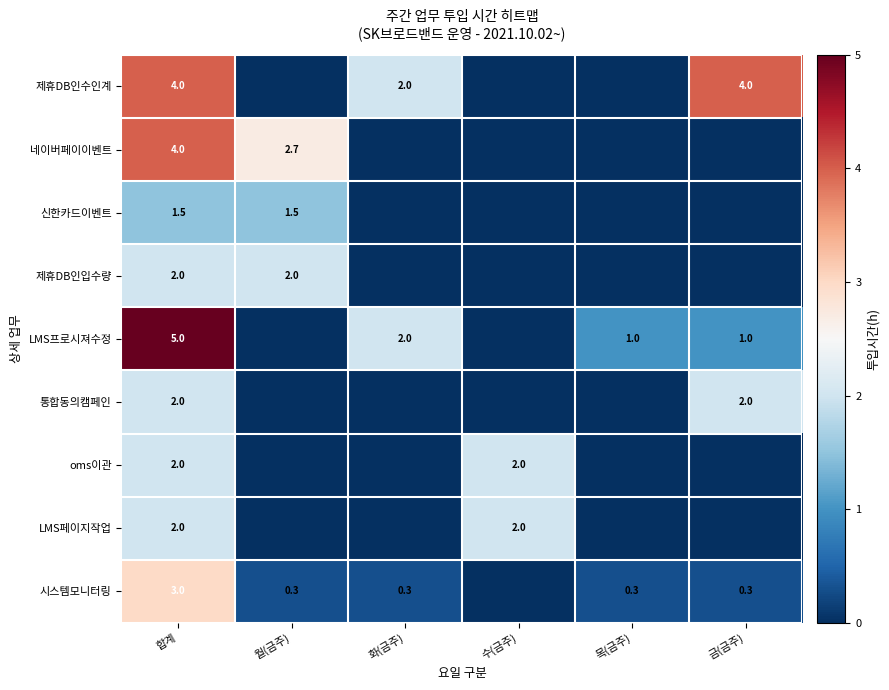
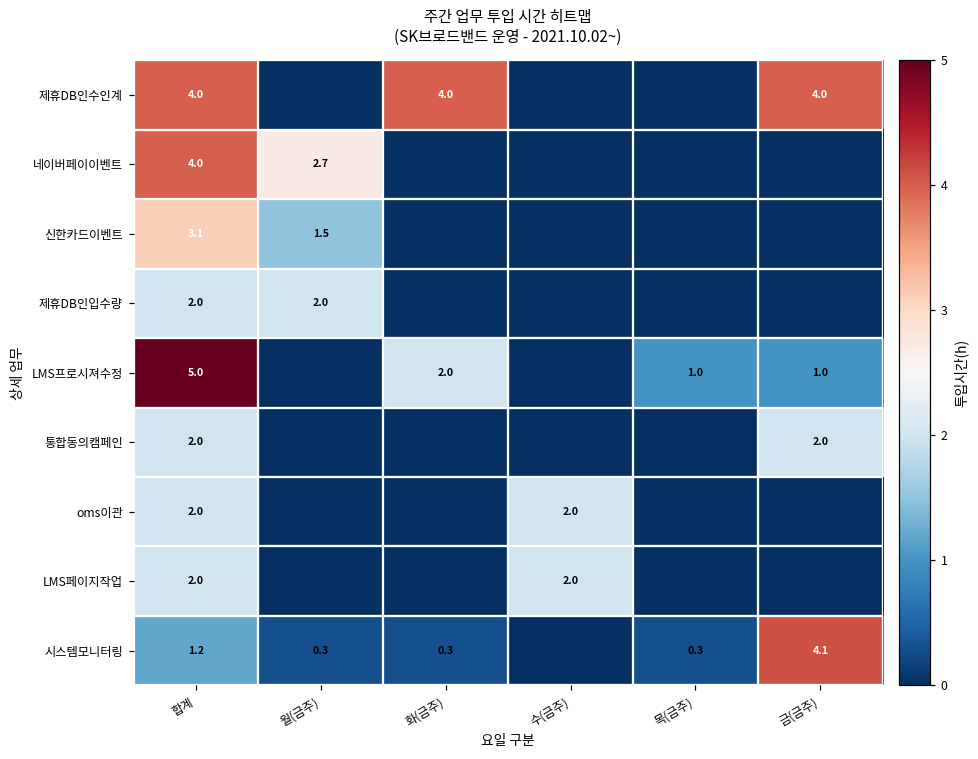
제휴DB인수인계, 화(금주): 2.0 -> 4.0
신한카드이벤트, 합계: 1.5 -> 3.1
시스템모니터링, 합계: 3.0 -> 1.2
시스템모니터링, 금(금주): 0.3 -> 4.1
